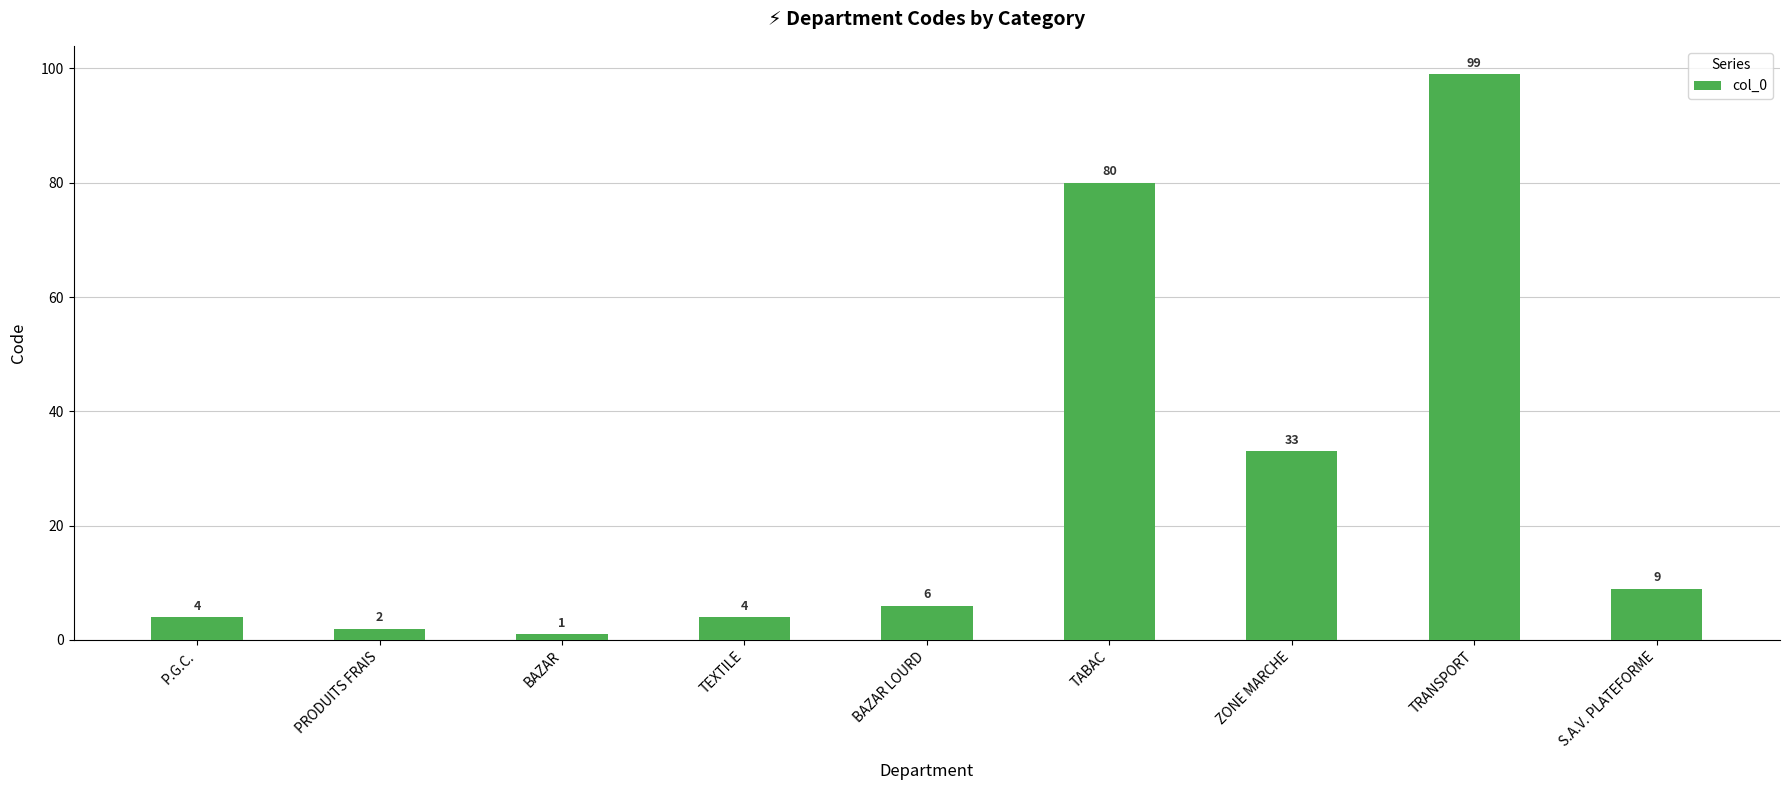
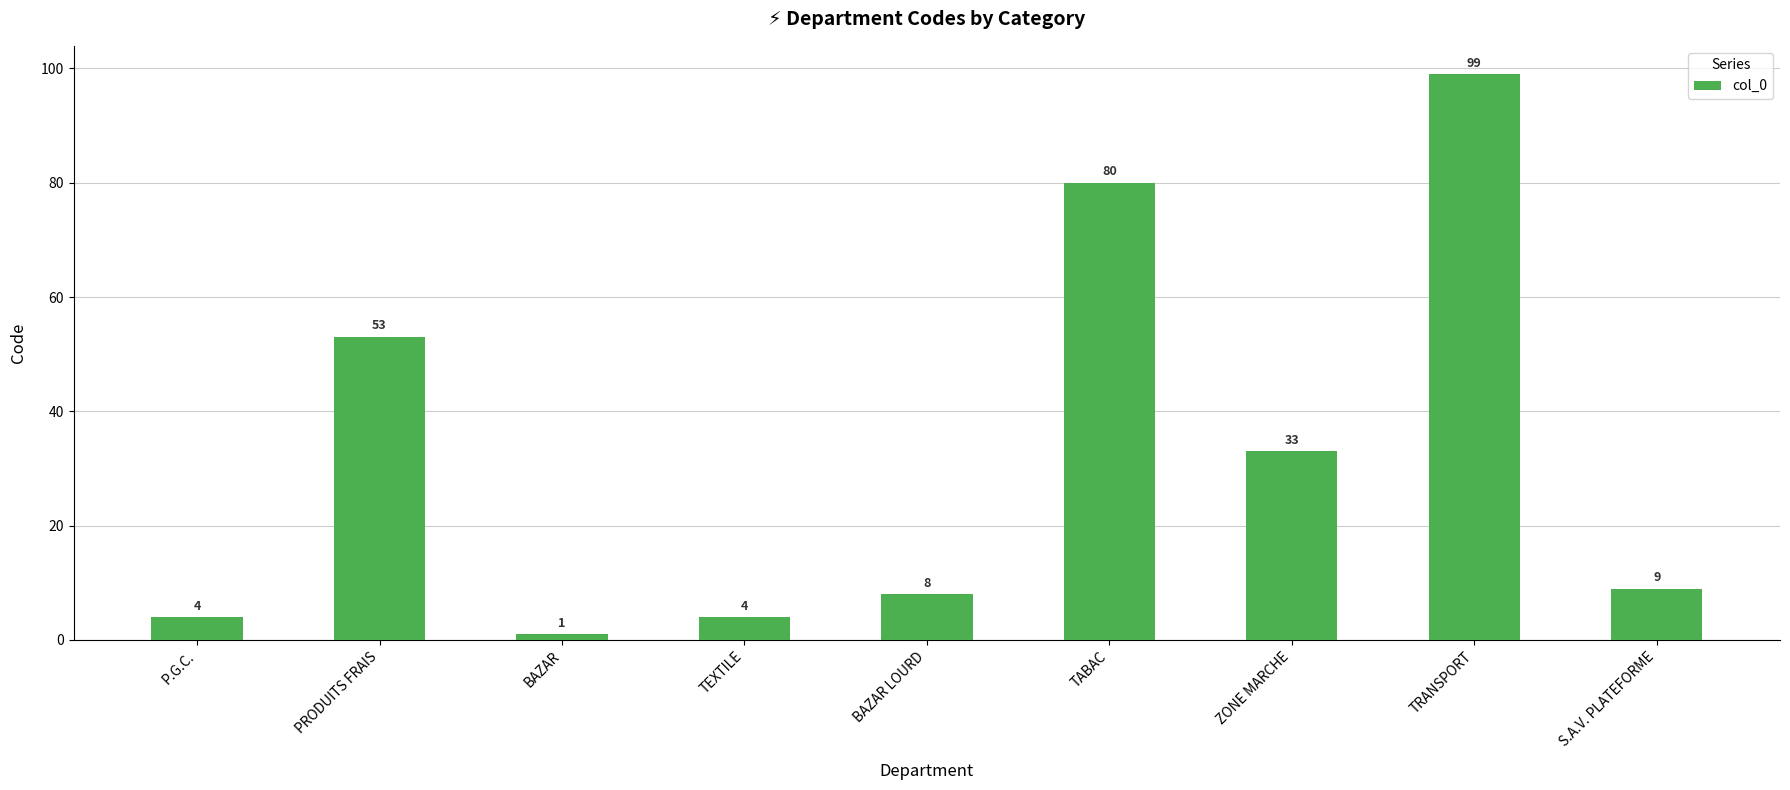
PRODUITS FRAIS: 2 -> 53
BAZAR LOURD: 6 -> 8
